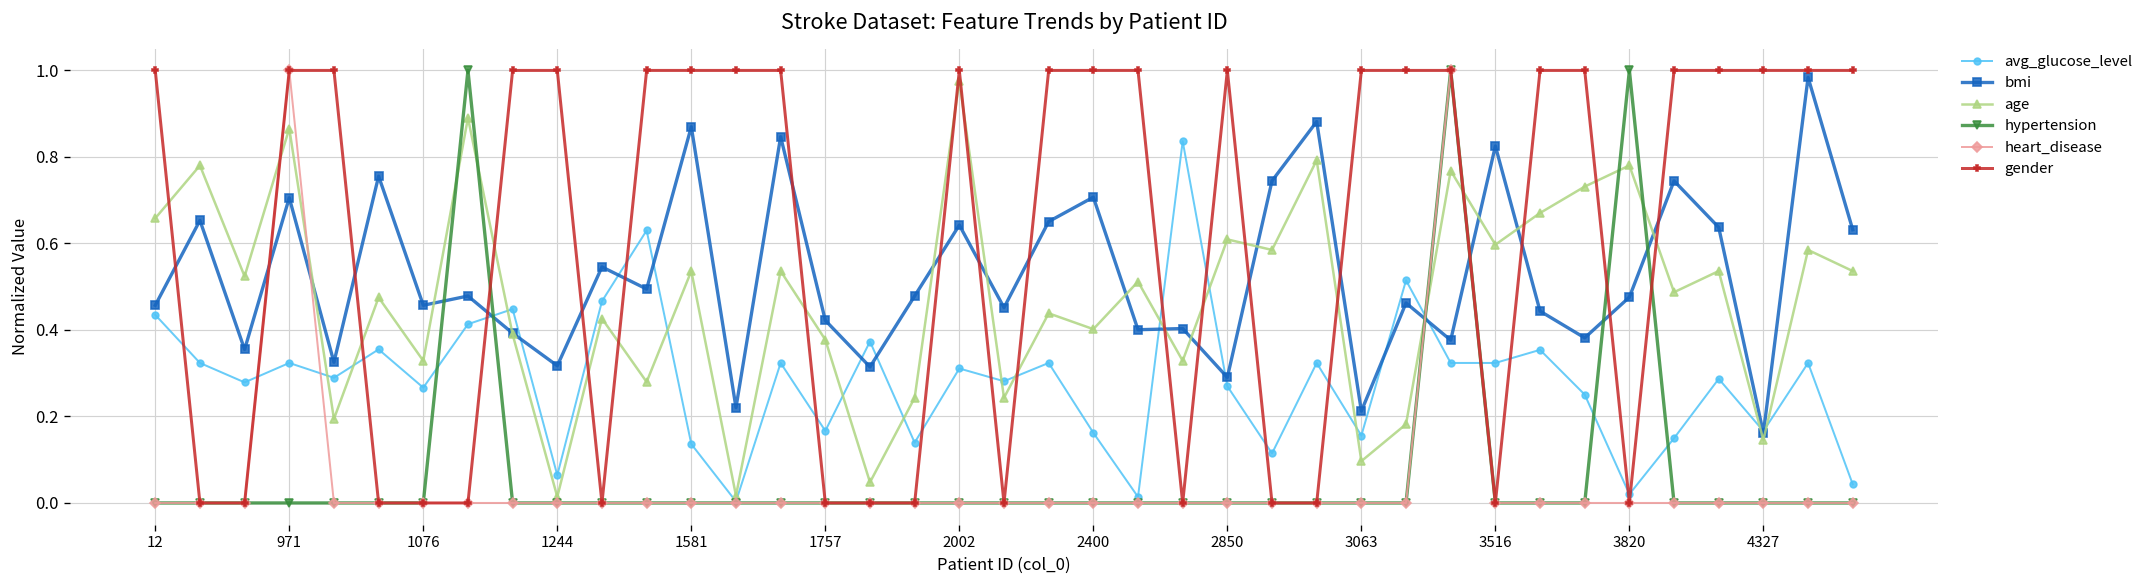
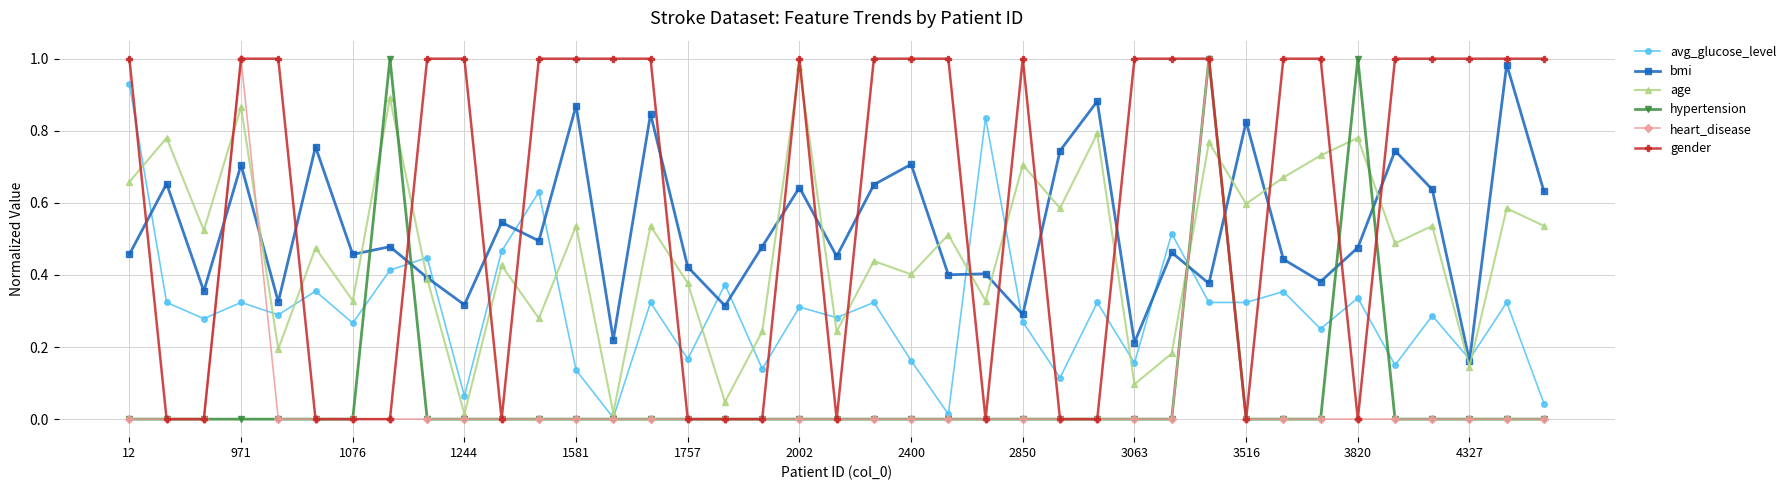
avg_glucose_level, 12: 0.43 -> 0.93
age, 2850: 0.61 -> 0.71
avg_glucose_level, 3820: 0.02 -> 0.34
